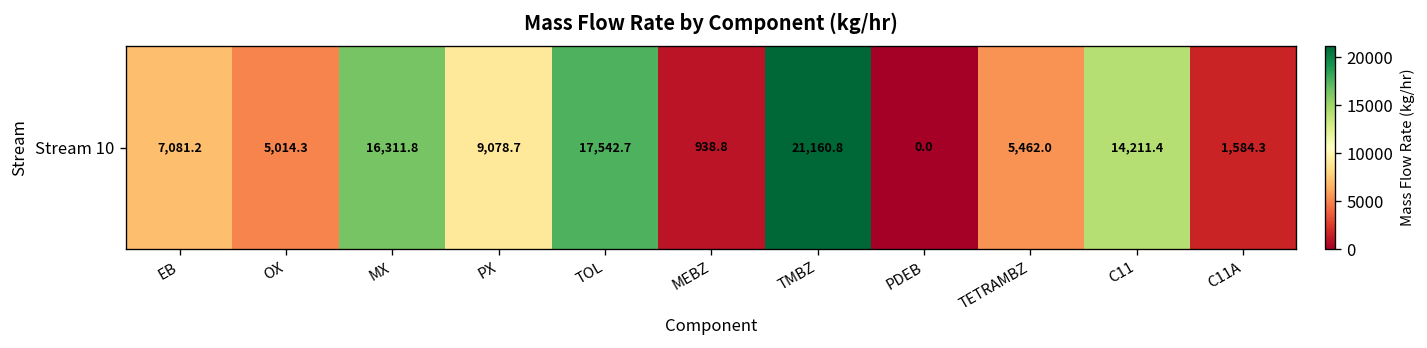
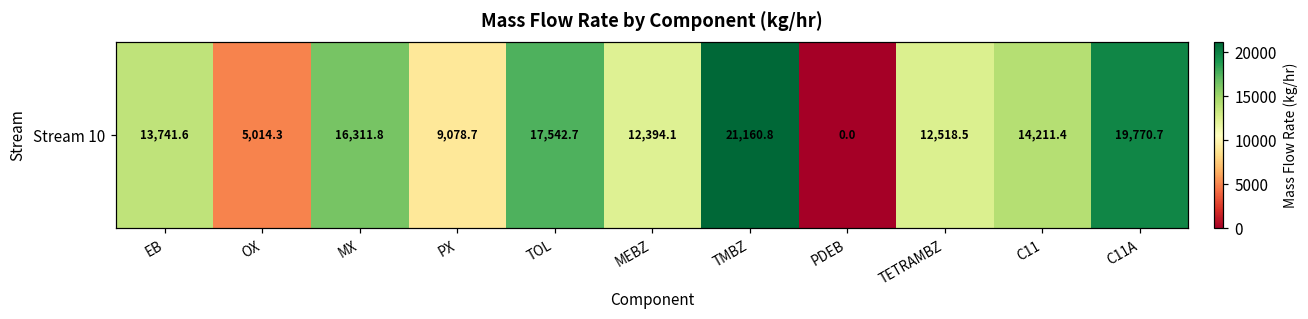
Stream 10, EB: 7,081.2 -> 13,741.6
Stream 10, MEBZ: 938.8 -> 12,394.1
Stream 10, TETRAMBZ: 5,462.0 -> 12,518.5
Stream 10, C11A: 1,584.3 -> 19,770.7
